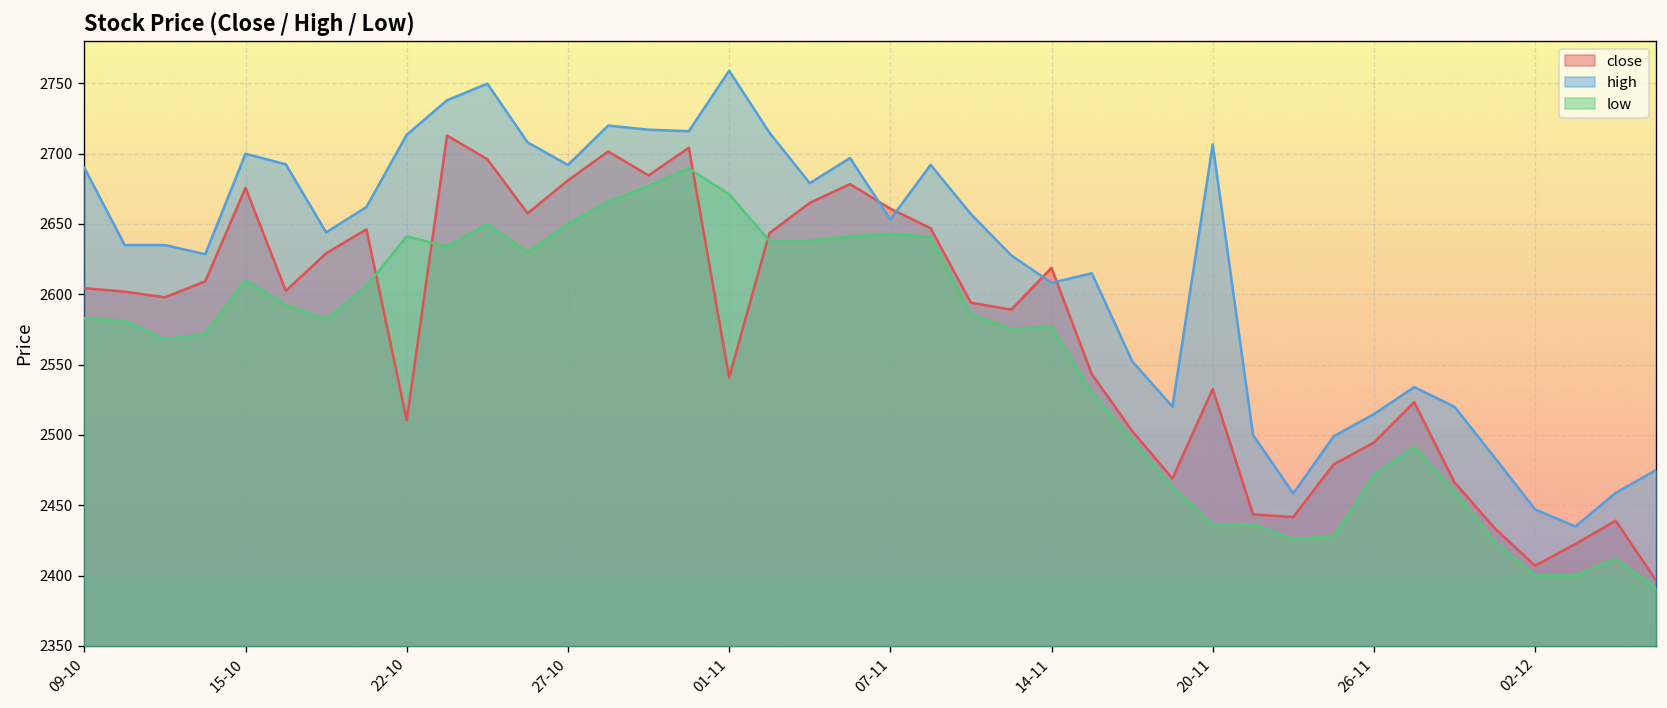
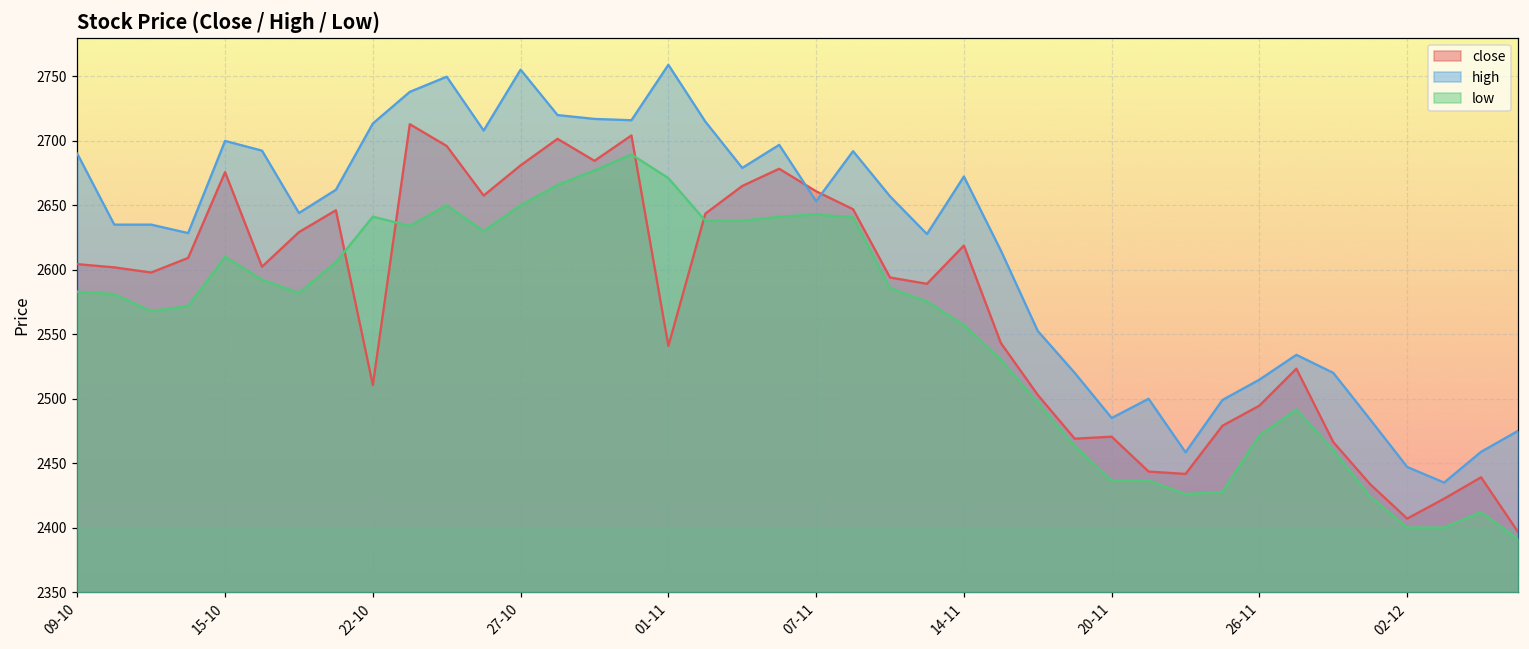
high, 27-10: 2692 -> 2755
high, 14-11: 2608 -> 2672
low, 14-11: 2577 -> 2557
close, 20-11: 2533 -> 2471
high, 20-11: 2707 -> 2485
